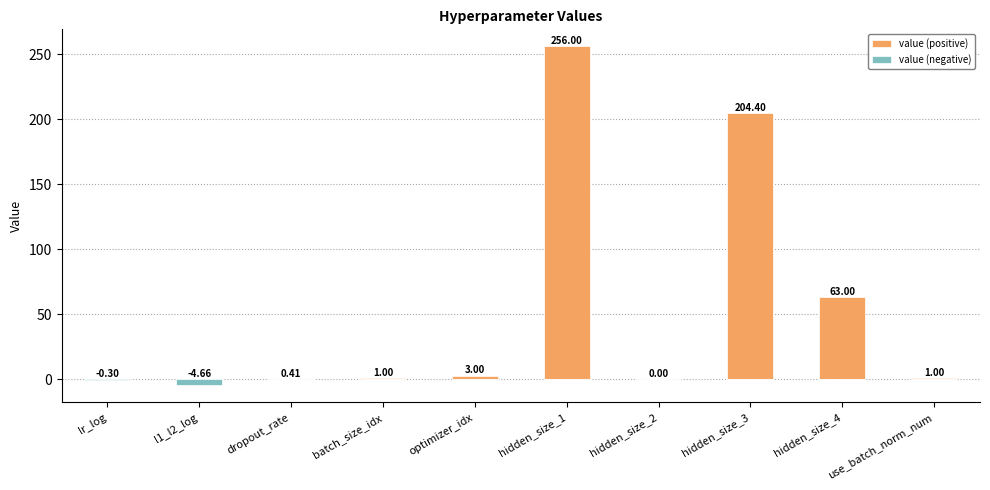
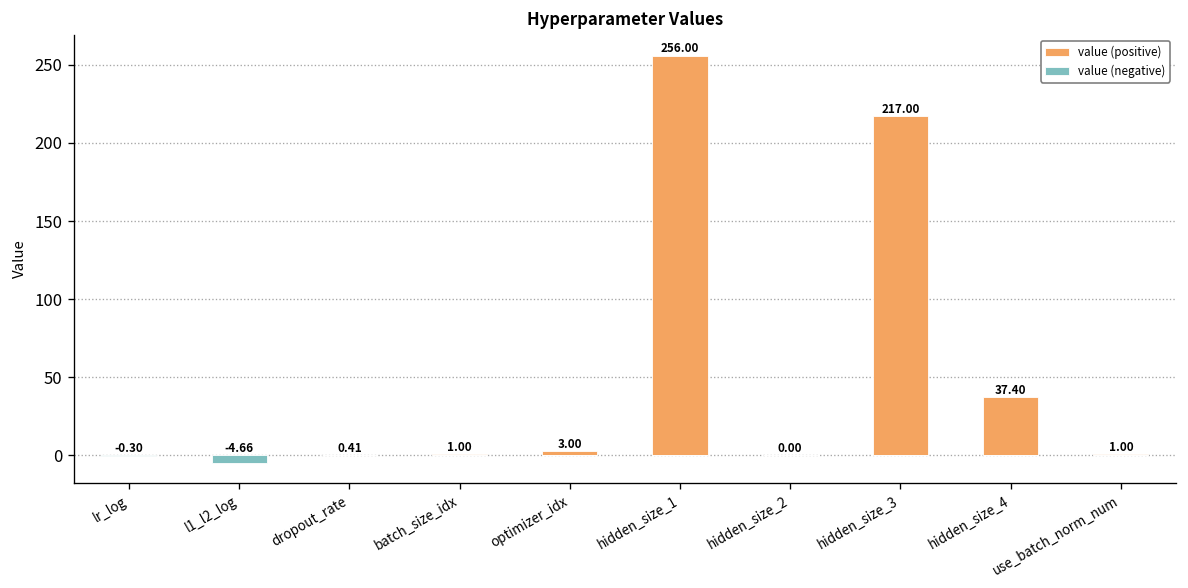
value (positive), hidden_size_3: 204.40 -> 217.00
value (positive), hidden_size_4: 63.00 -> 37.40
